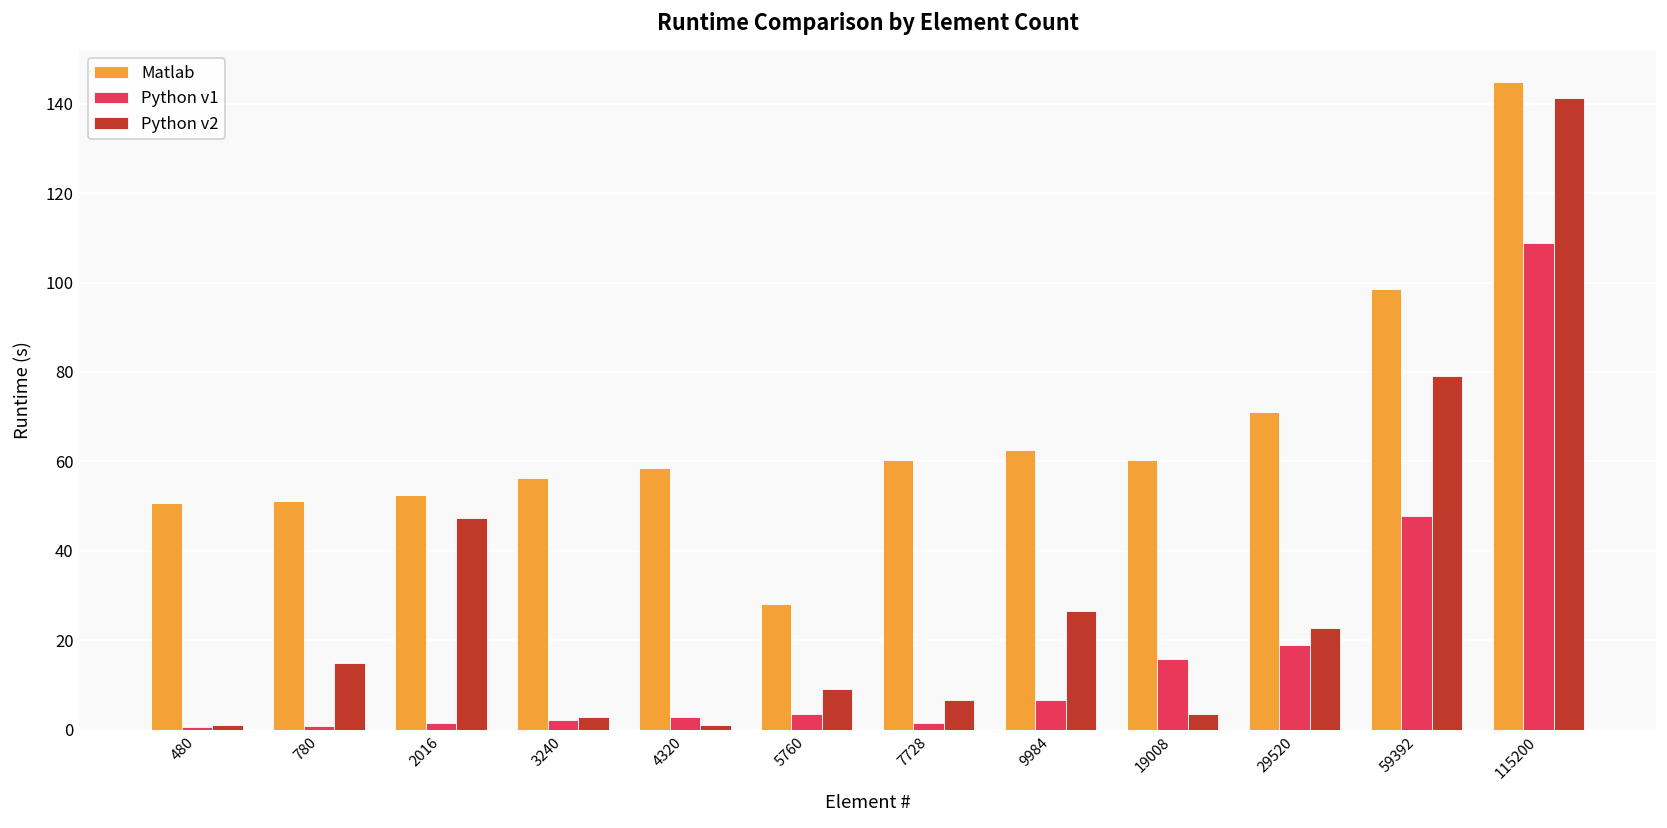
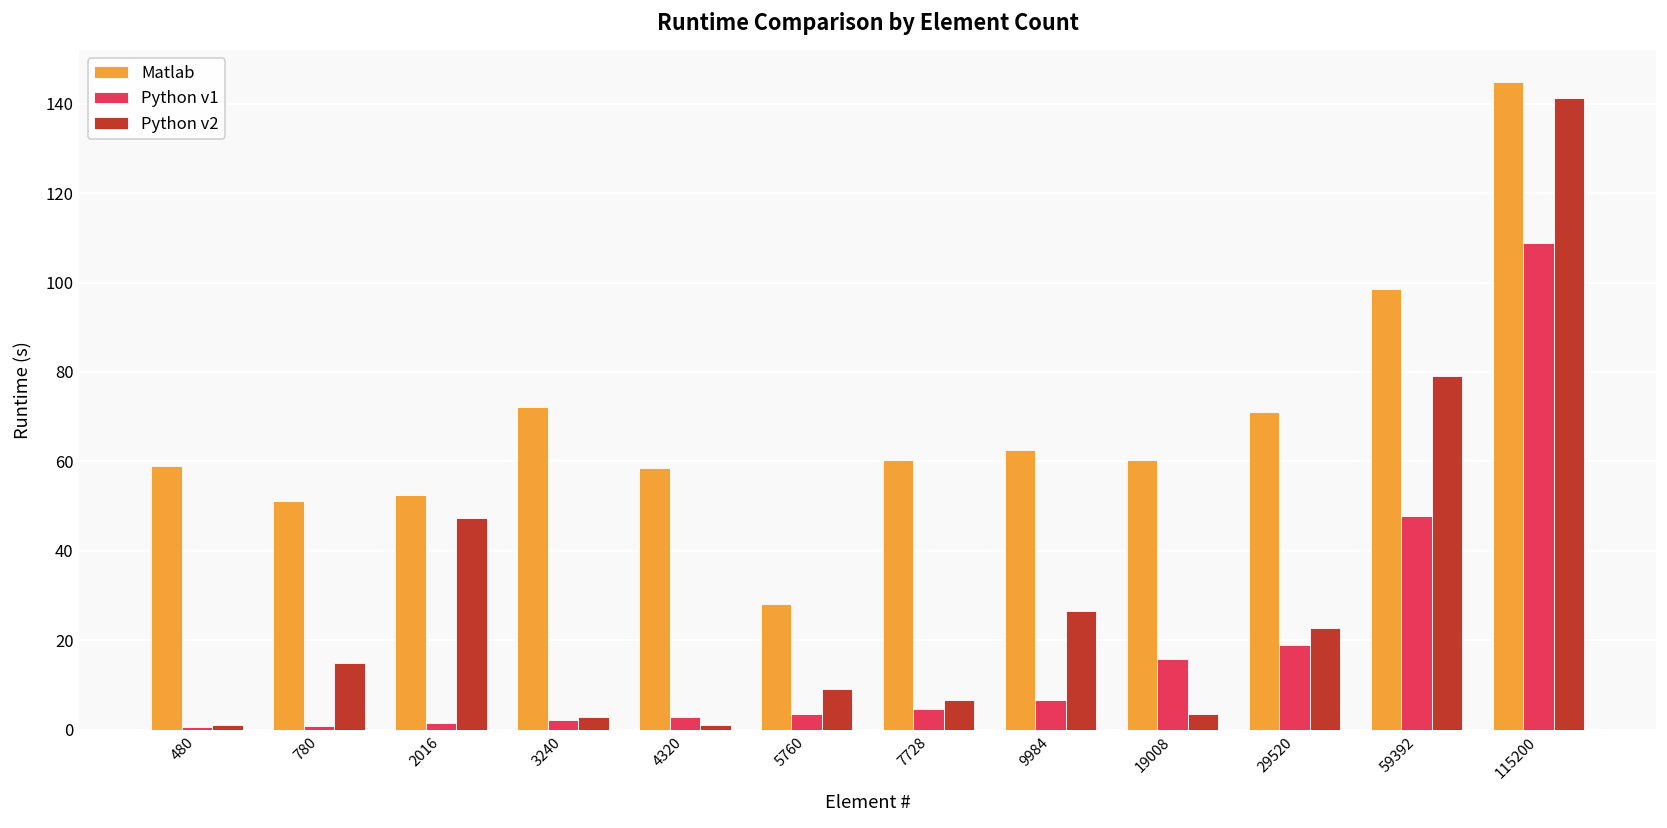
Matlab, 480: 51 -> 59
Matlab, 3240: 56 -> 72
Python v1, 7728: 2 -> 5
